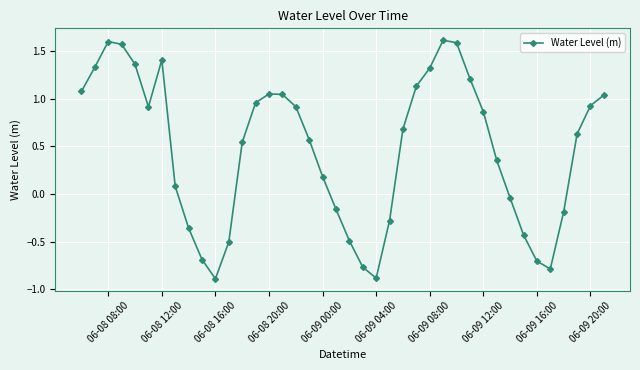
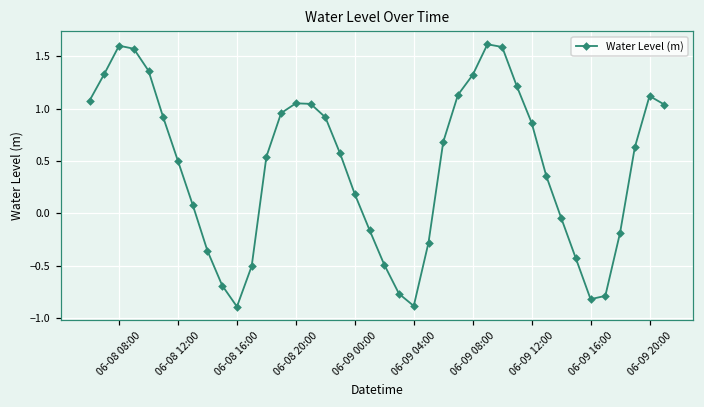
06-08 12:00: 1.4 -> 0.5
06-09 16:00: -0.7 -> -0.8
06-09 20:00: 0.9 -> 1.1
